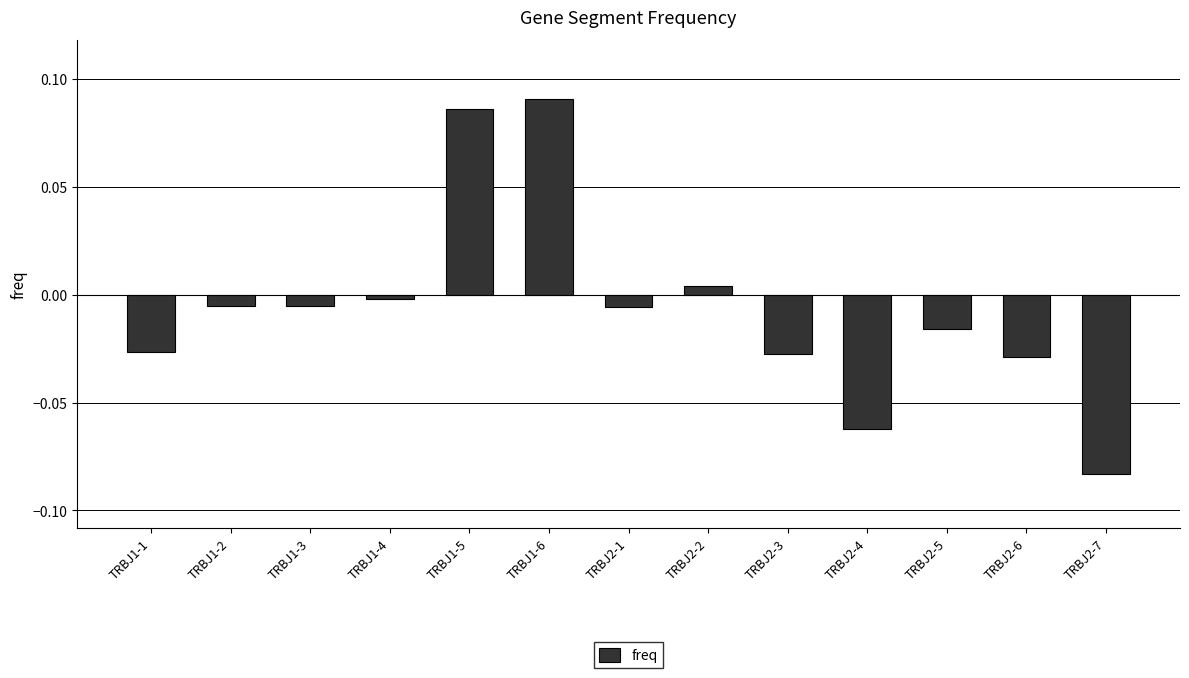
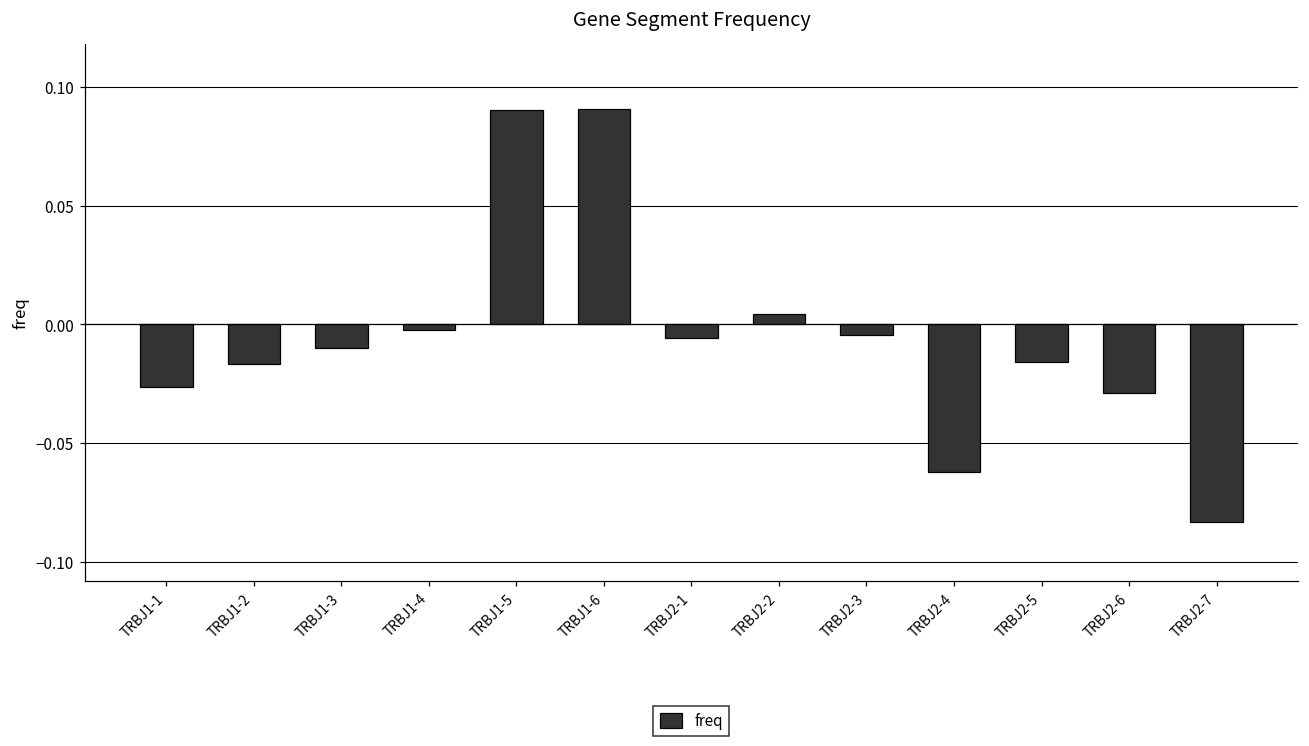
TRBJ1-2: -0.005 -> -0.017
TRBJ1-3: -0.005 -> -0.010
TRBJ1-5: 0.086 -> 0.090
TRBJ2-3: -0.027 -> -0.004
